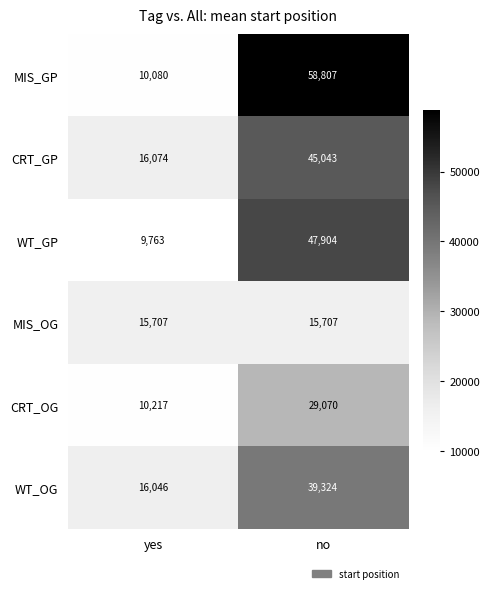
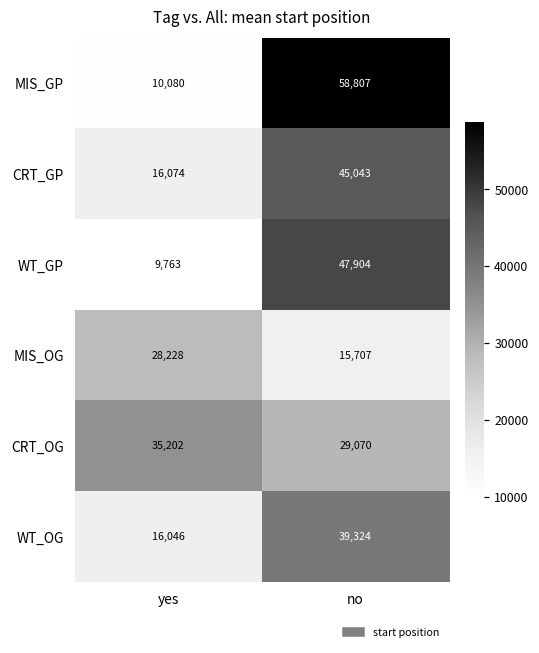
MIS_OG, yes: 15,707 -> 28,228
CRT_OG, yes: 10,217 -> 35,202
